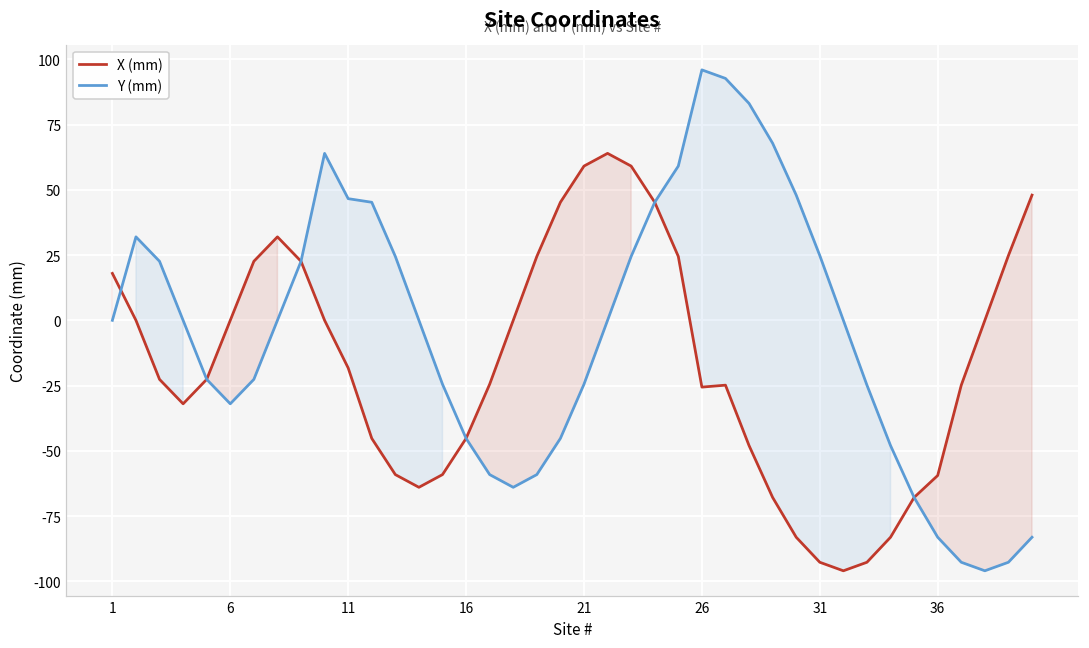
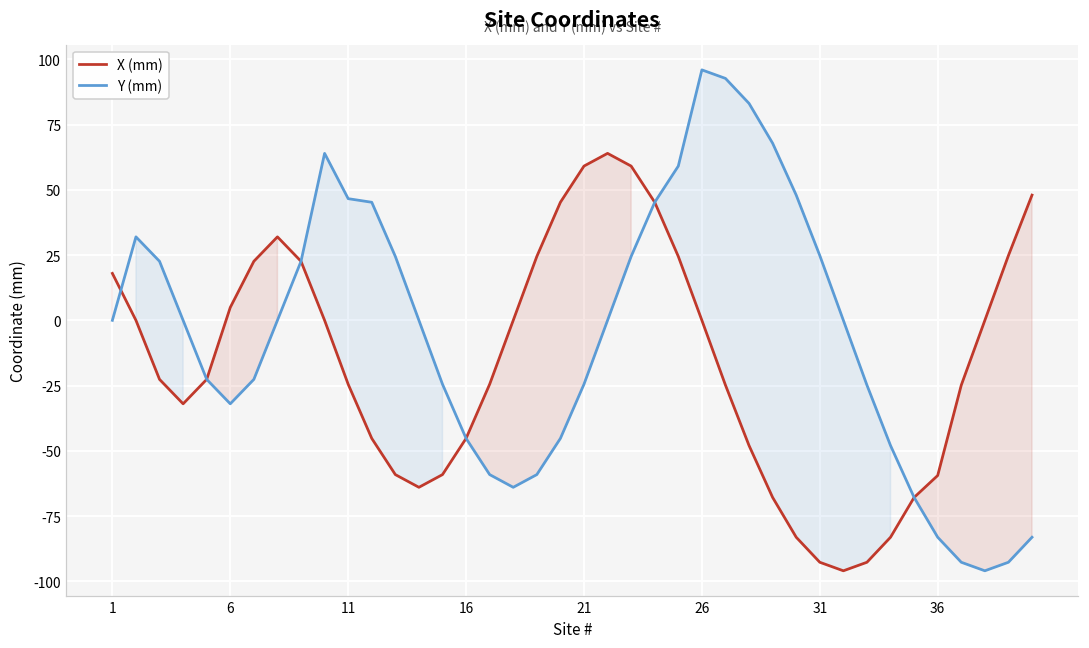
X (mm), 6: 0 -> 5
X (mm), 11: -18 -> -24
X (mm), 26: -26 -> 0
